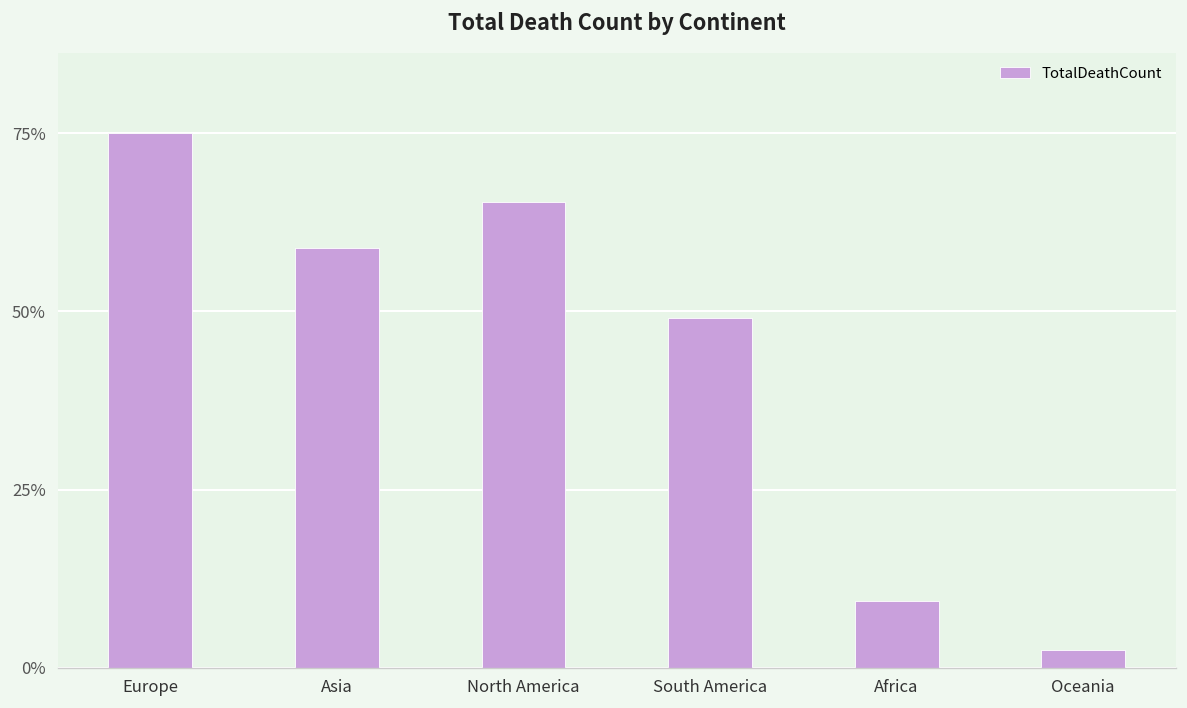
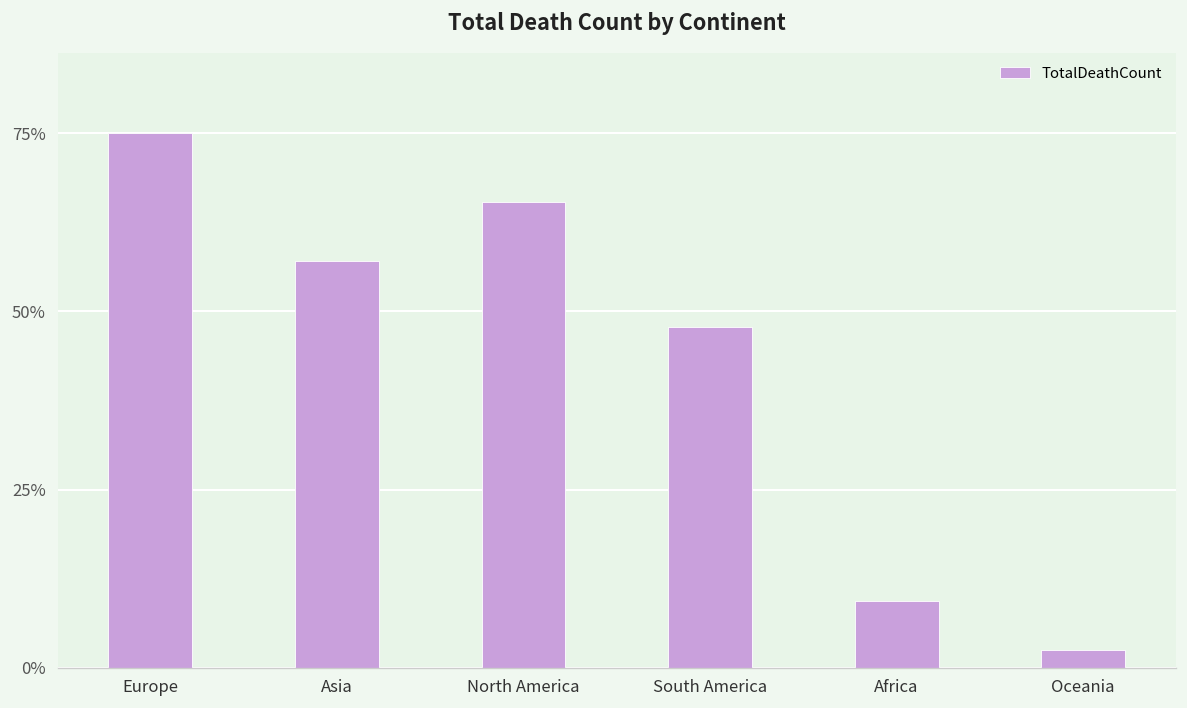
Asia: 59% -> 57%
South America: 49% -> 48%
